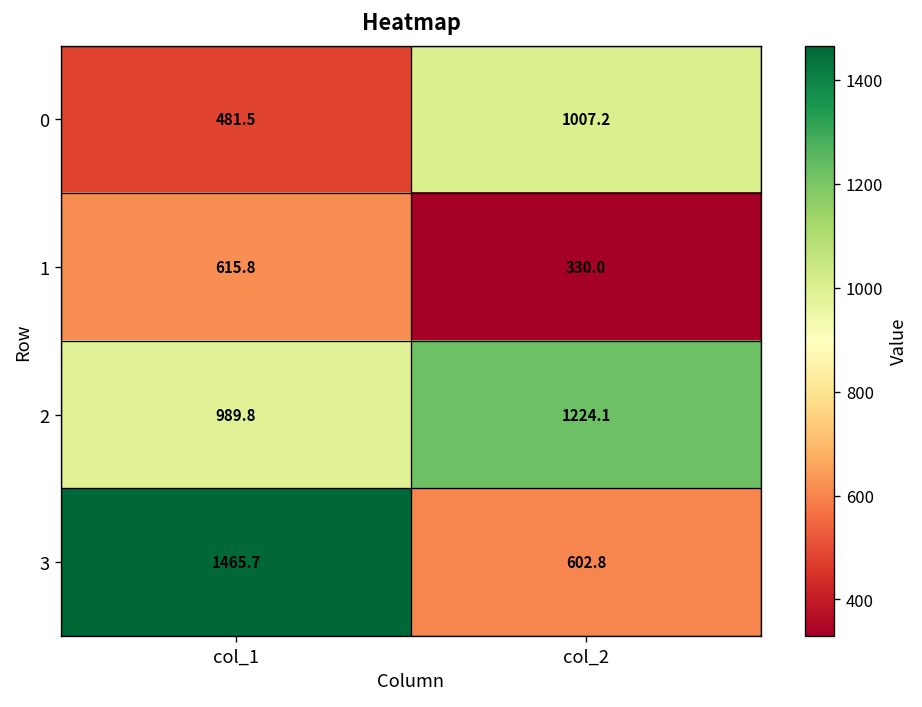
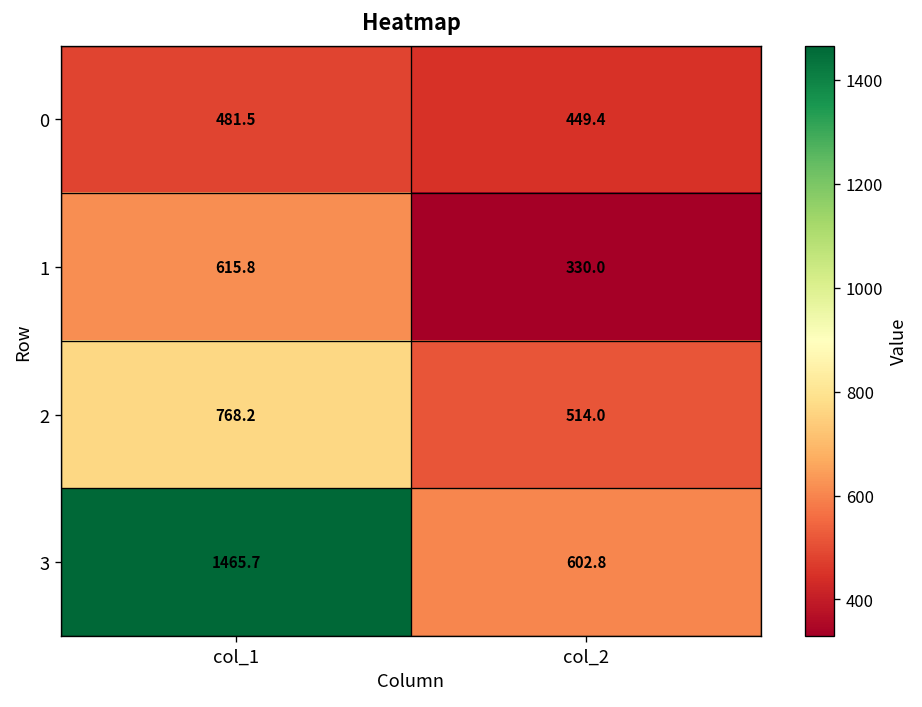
0, col_2: 1007.2 -> 449.4
2, col_1: 989.8 -> 768.2
2, col_2: 1224.1 -> 514.0
